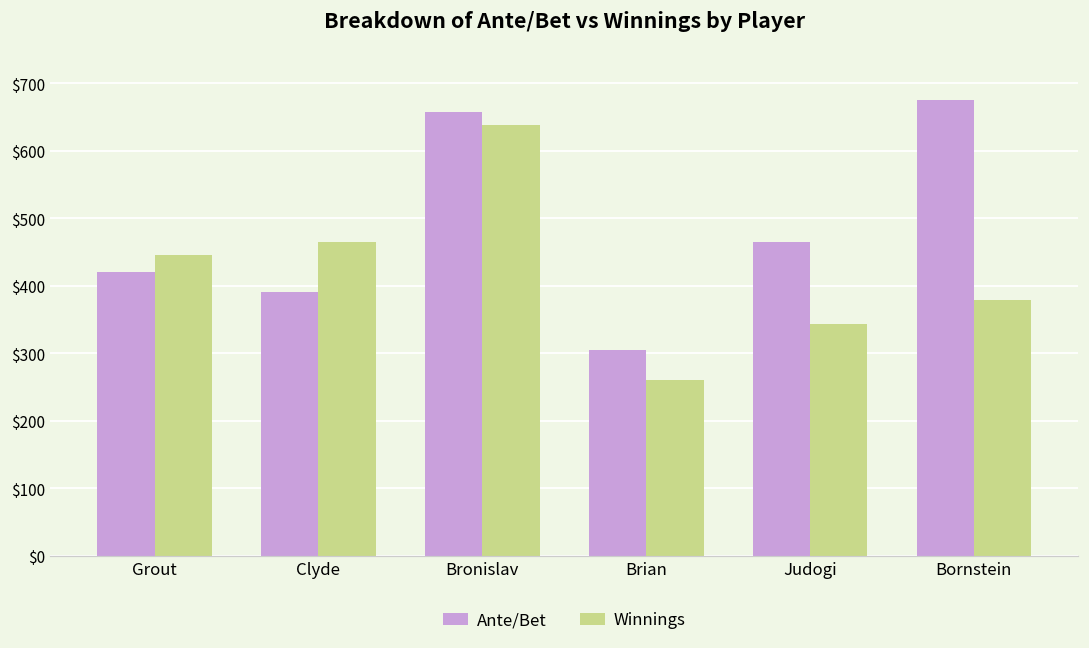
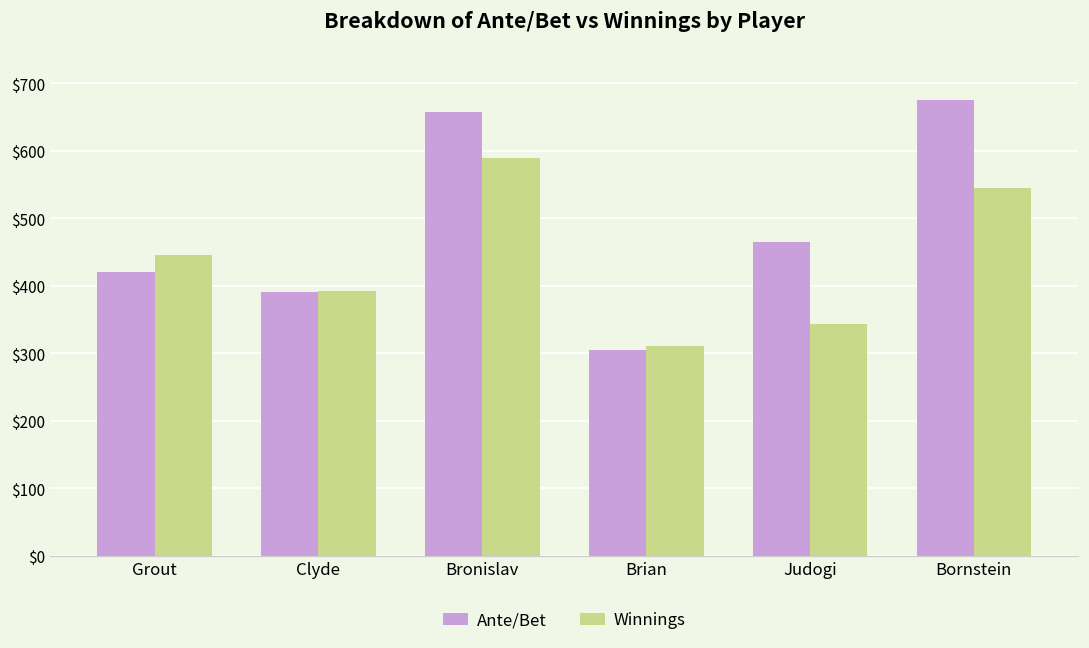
Winnings, Clyde: $470 -> $390
Winnings, Bronislav: $640 -> $590
Winnings, Brian: $260 -> $310
Winnings, Bornstein: $380 -> $550
